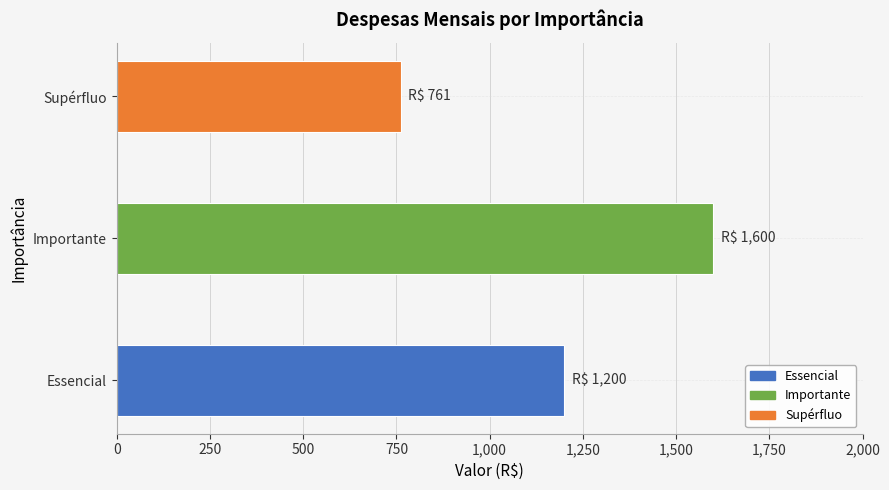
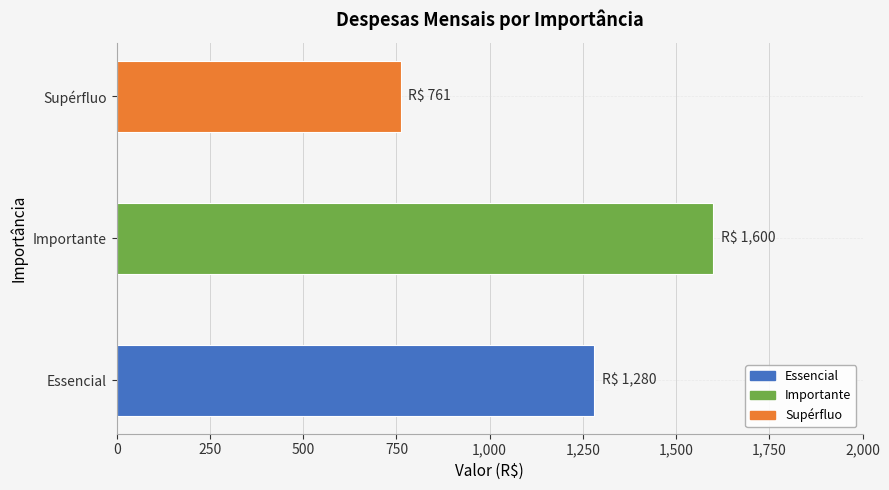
Essencial: 1,200 -> 1,280
